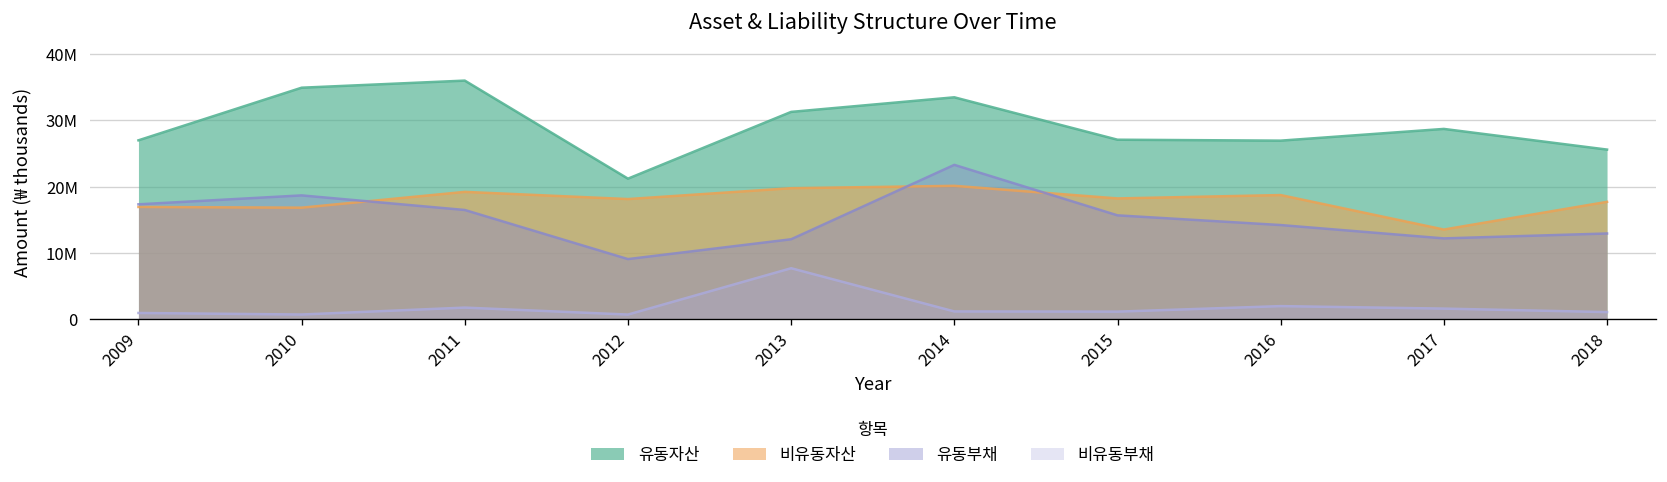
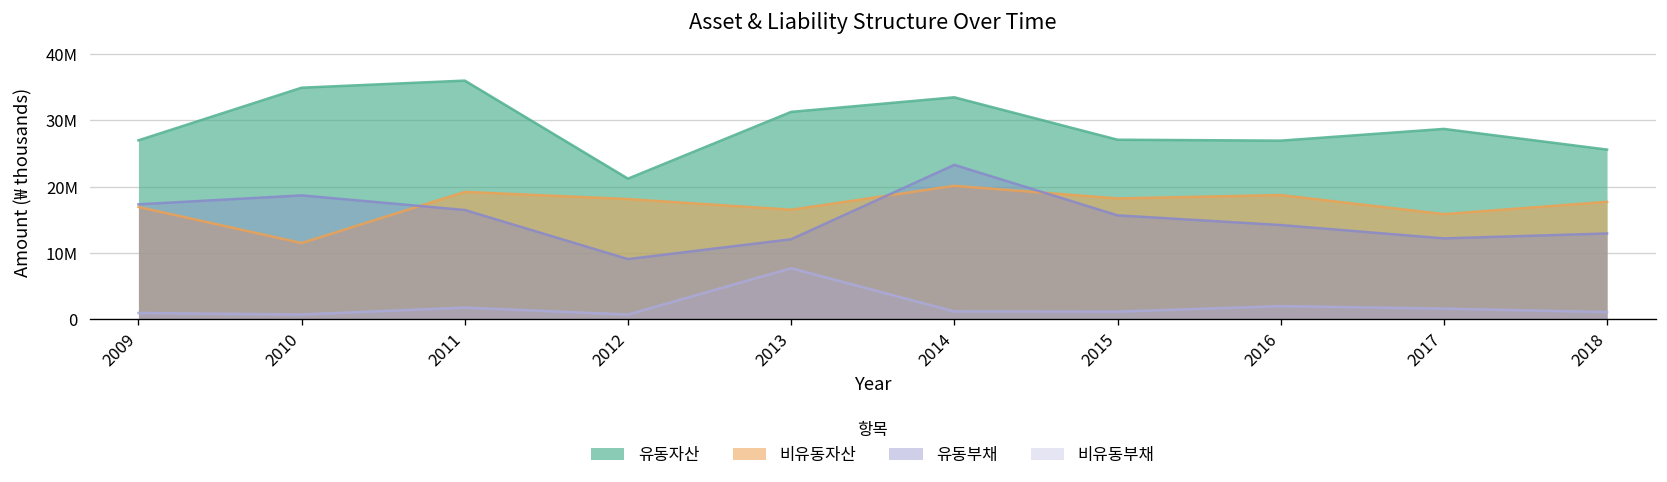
비유동자산, 2010: 17000000 -> 11000000
비유동자산, 2013: 20000000 -> 16000000
비유동자산, 2017: 13000000 -> 16000000
